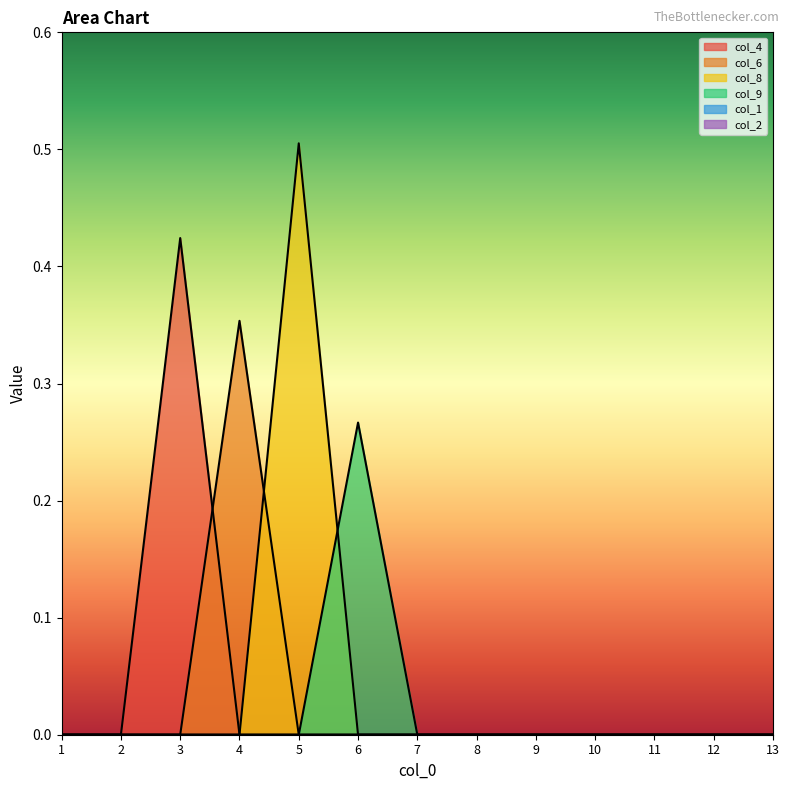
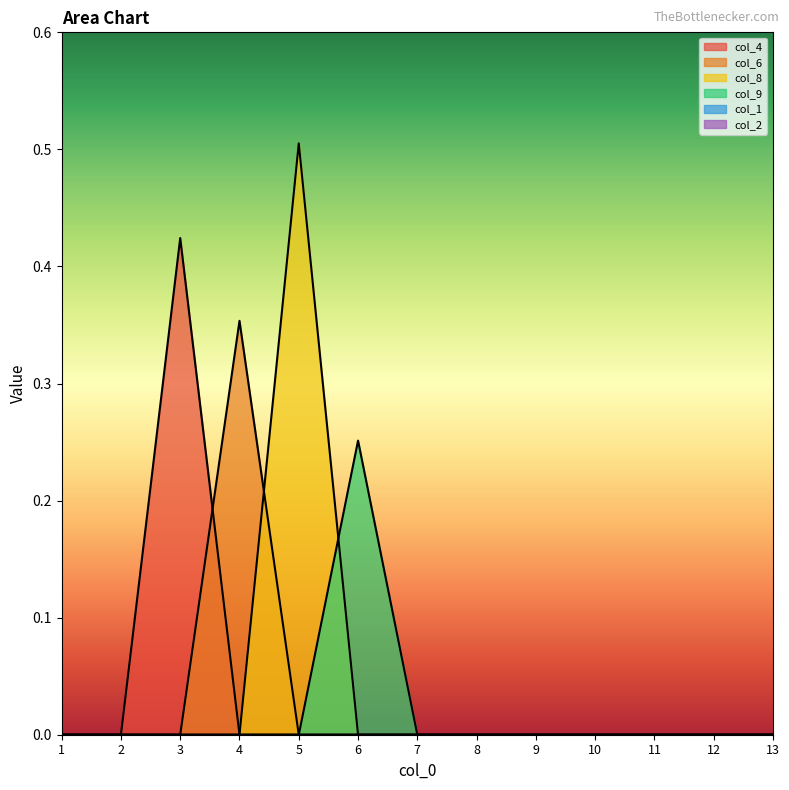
col_9, 6: 0.267 -> 0.251
